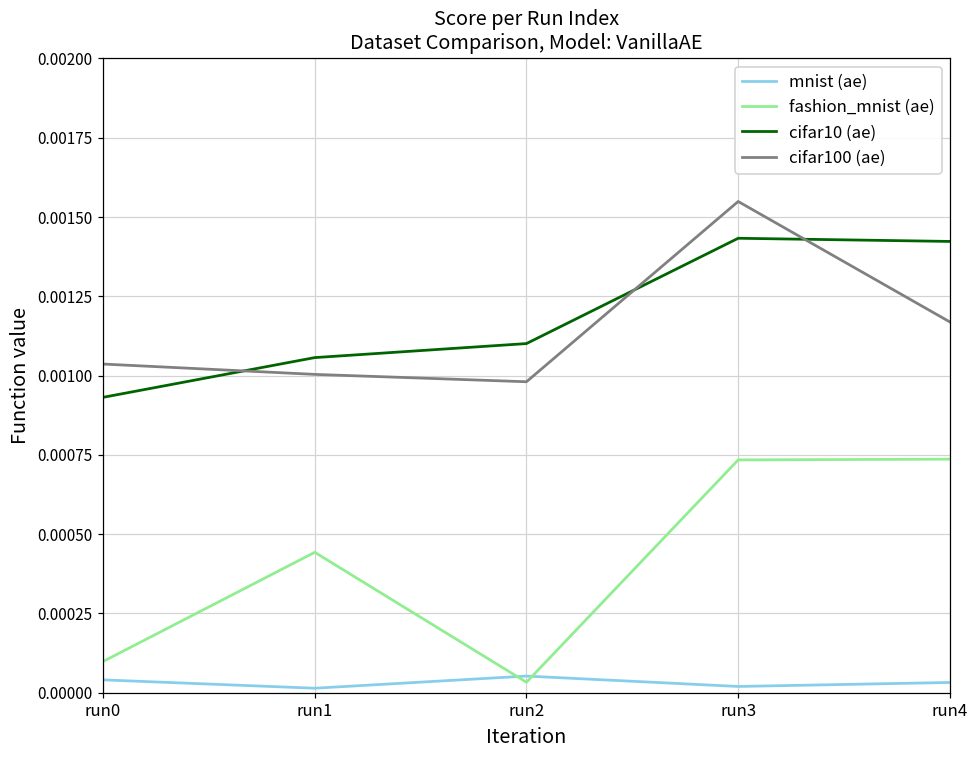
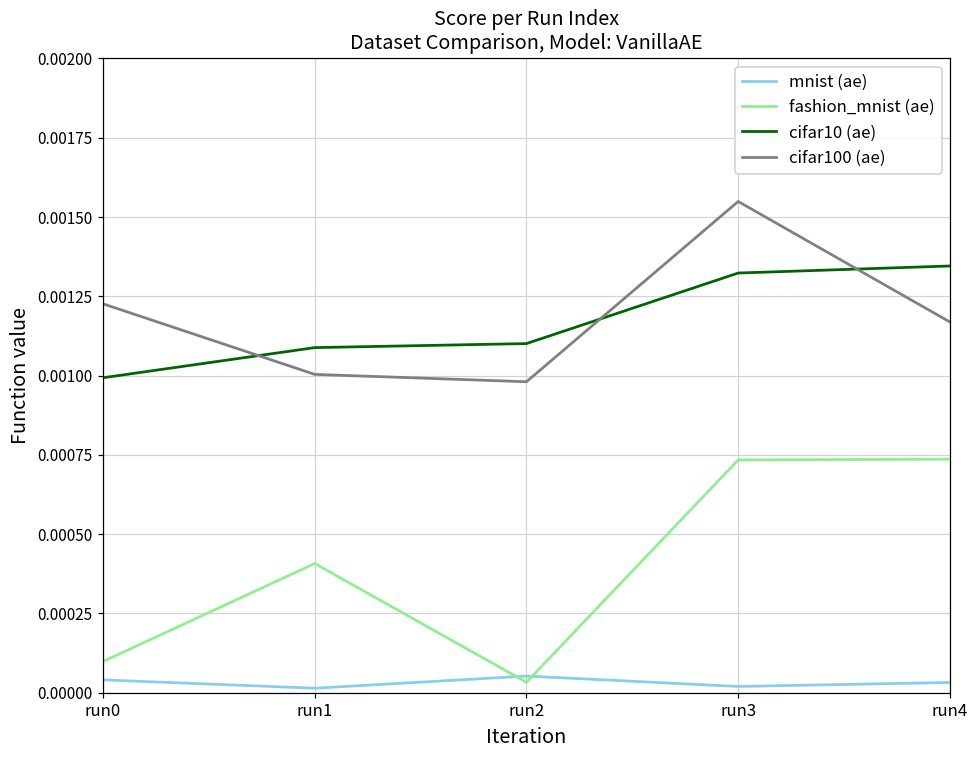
cifar10 (ae), run0: 0.00093 -> 0.00099
cifar100 (ae), run0: 0.00104 -> 0.00123
fashion_mnist (ae), run1: 0.00044 -> 0.00041
cifar10 (ae), run1: 0.00106 -> 0.00109
cifar10 (ae), run3: 0.00143 -> 0.00132
cifar10 (ae), run4: 0.00142 -> 0.00135
